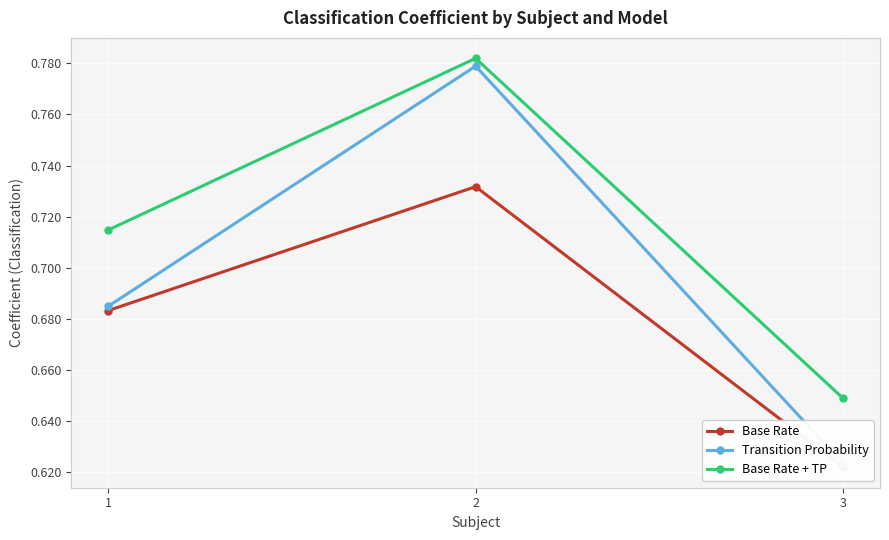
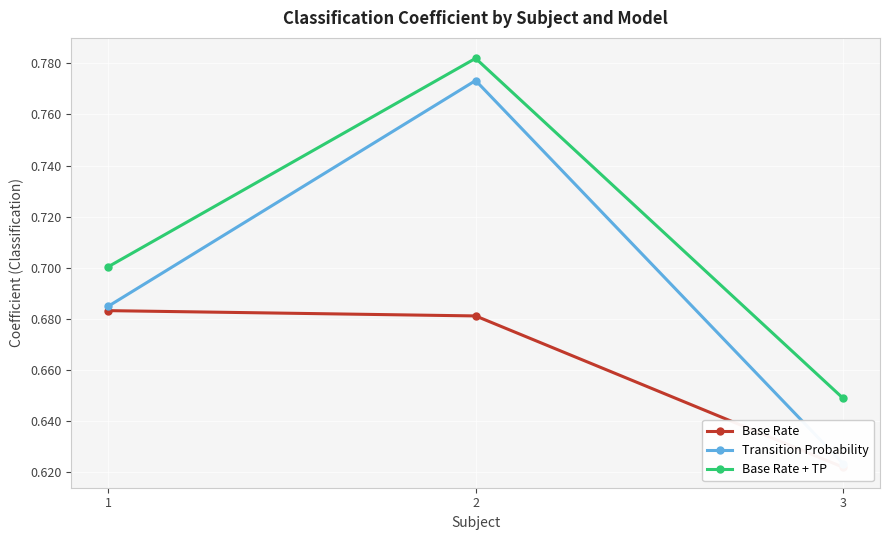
Base Rate + TP, 1: 0.715 -> 0.700
Base Rate, 2: 0.732 -> 0.681
Transition Probability, 2: 0.779 -> 0.773
